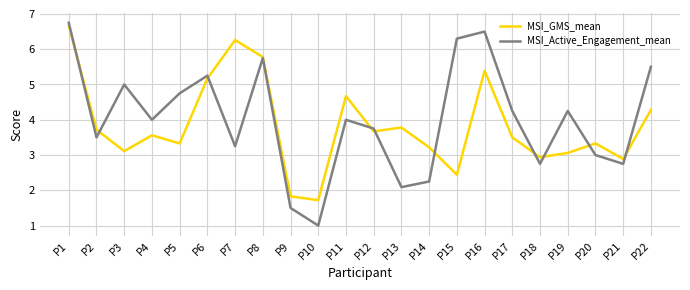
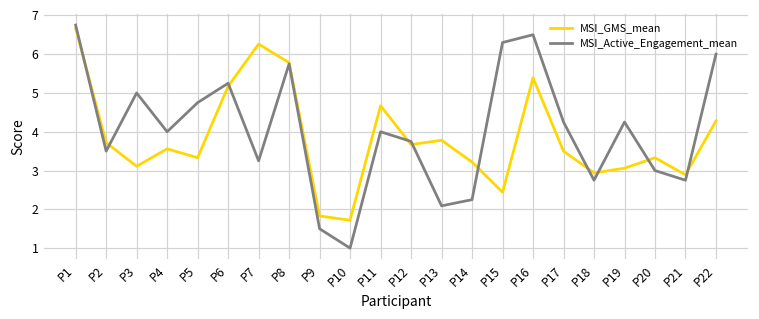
MSI_Active_Engagement_mean, P22: 5.5 -> 6.0
